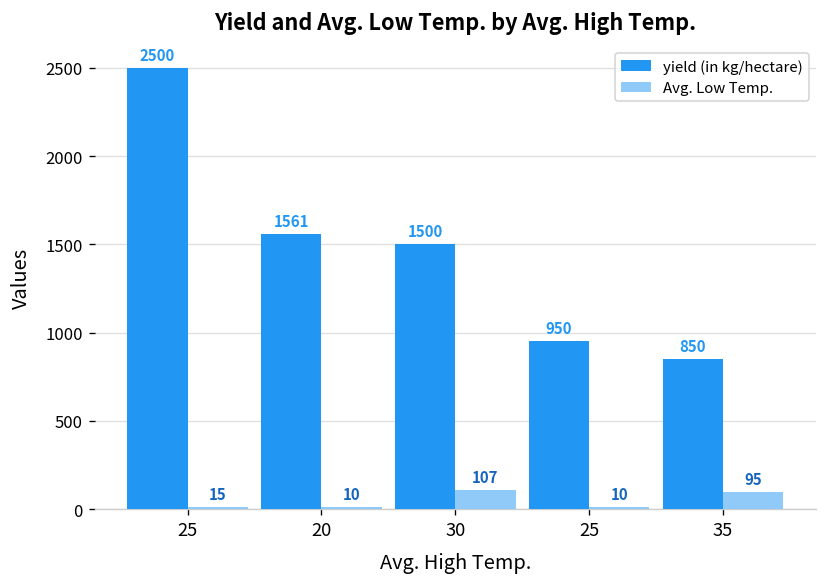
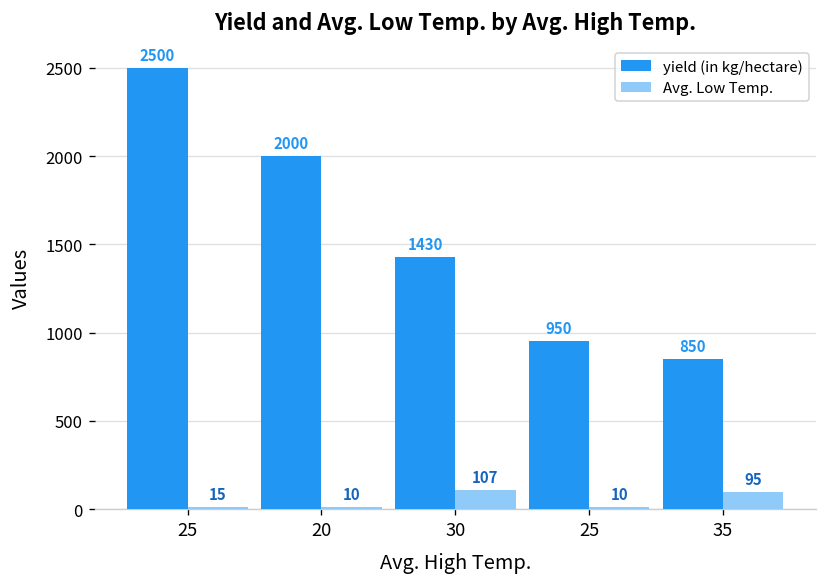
yield (in kg/hectare), 20: 1561 -> 2000
yield (in kg/hectare), 30: 1500 -> 1430
